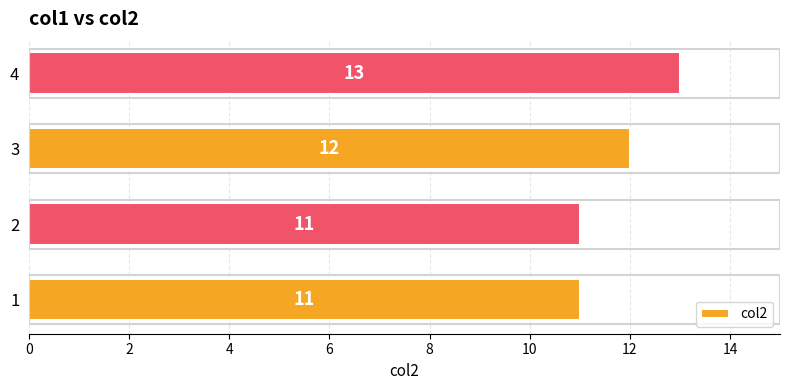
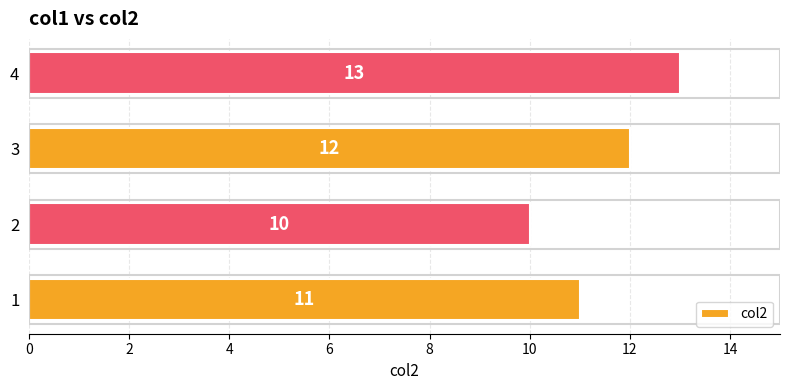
2: 11 -> 10
